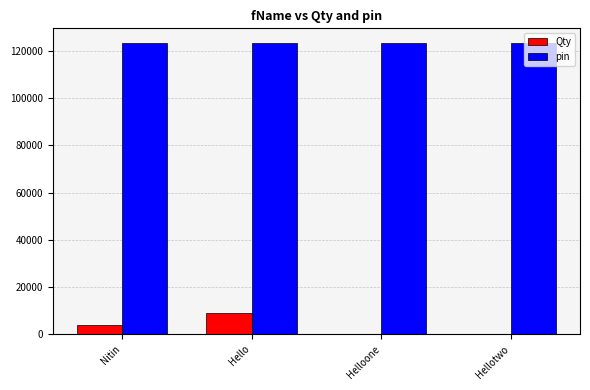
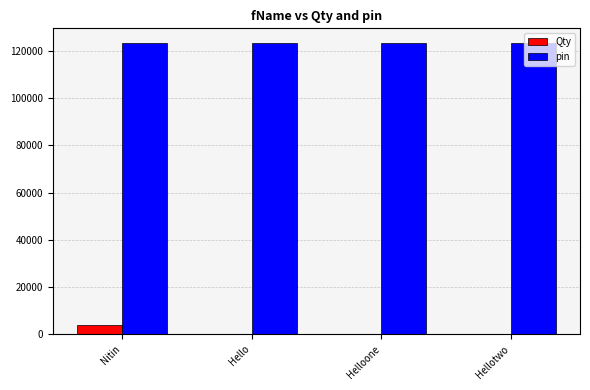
Qty, Hello: 9000 -> 0
